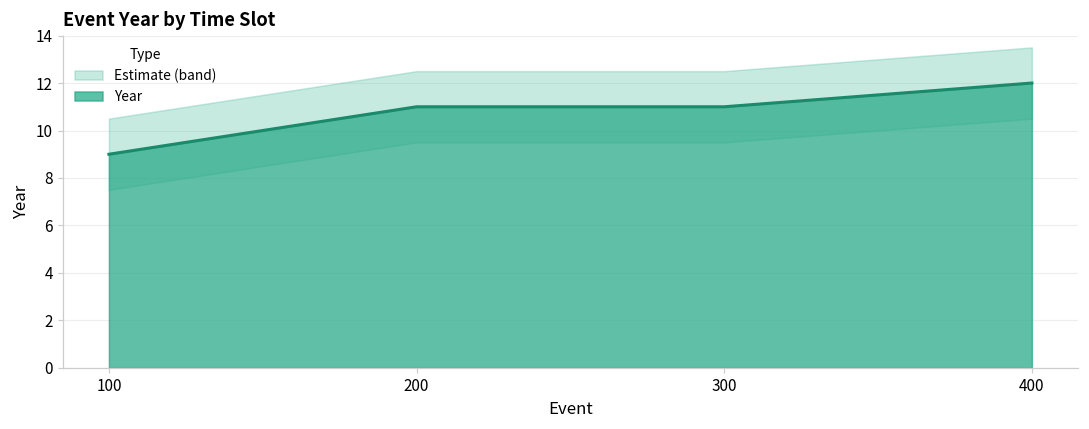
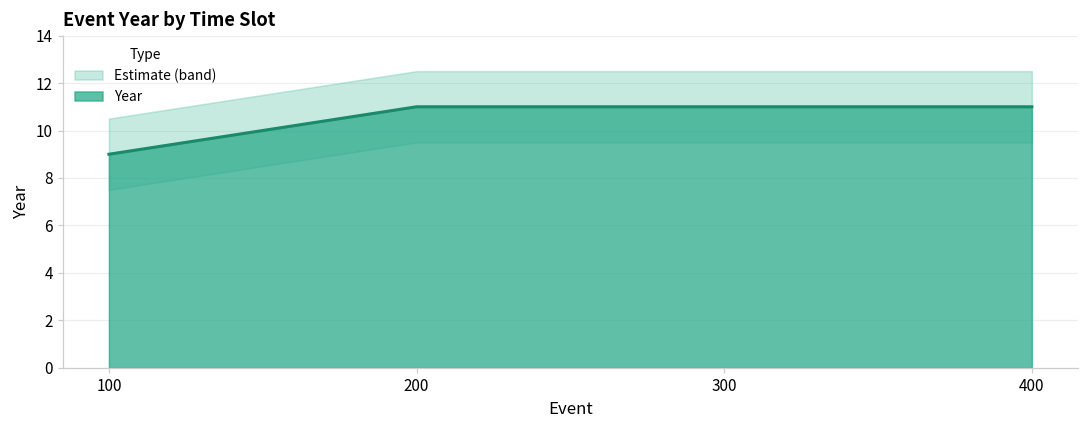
Year, 400: 12 -> 11
